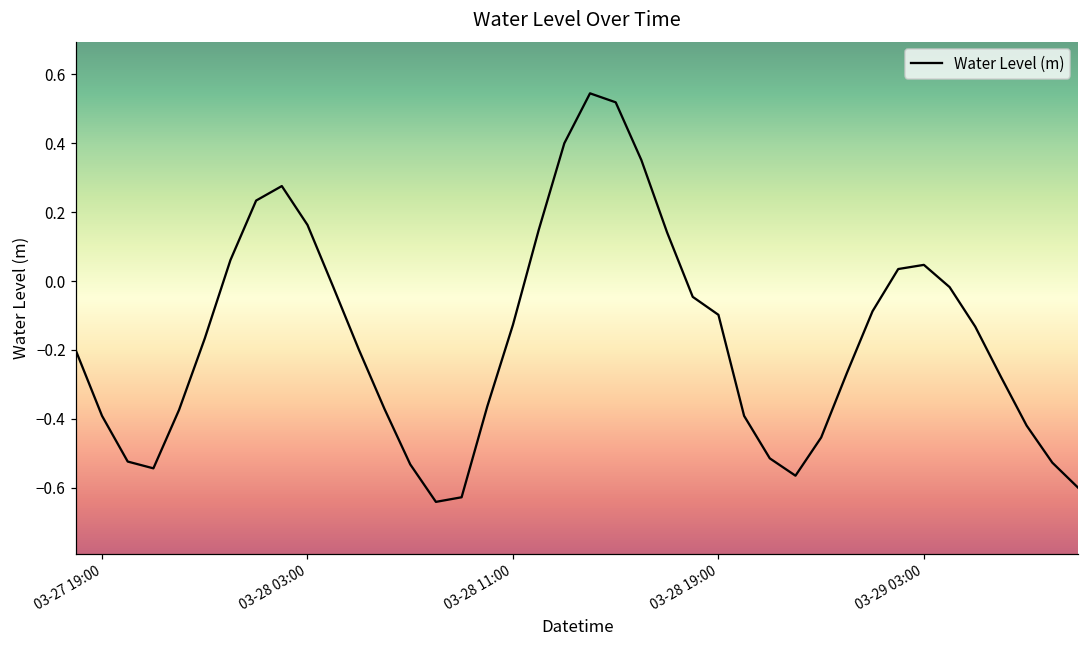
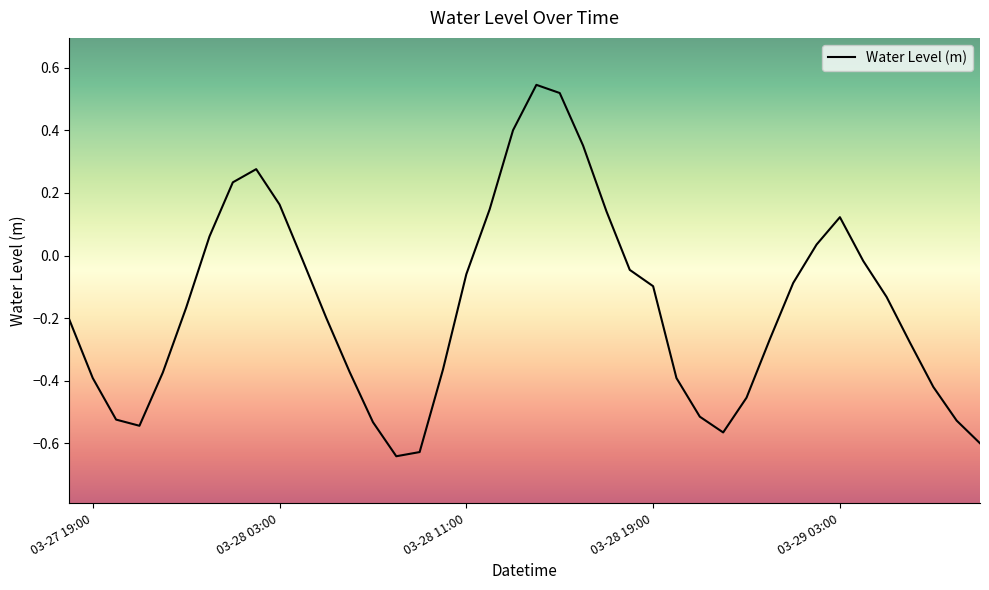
03-28 11:00: -0.13 -> -0.06
03-29 03:00: 0.05 -> 0.12
